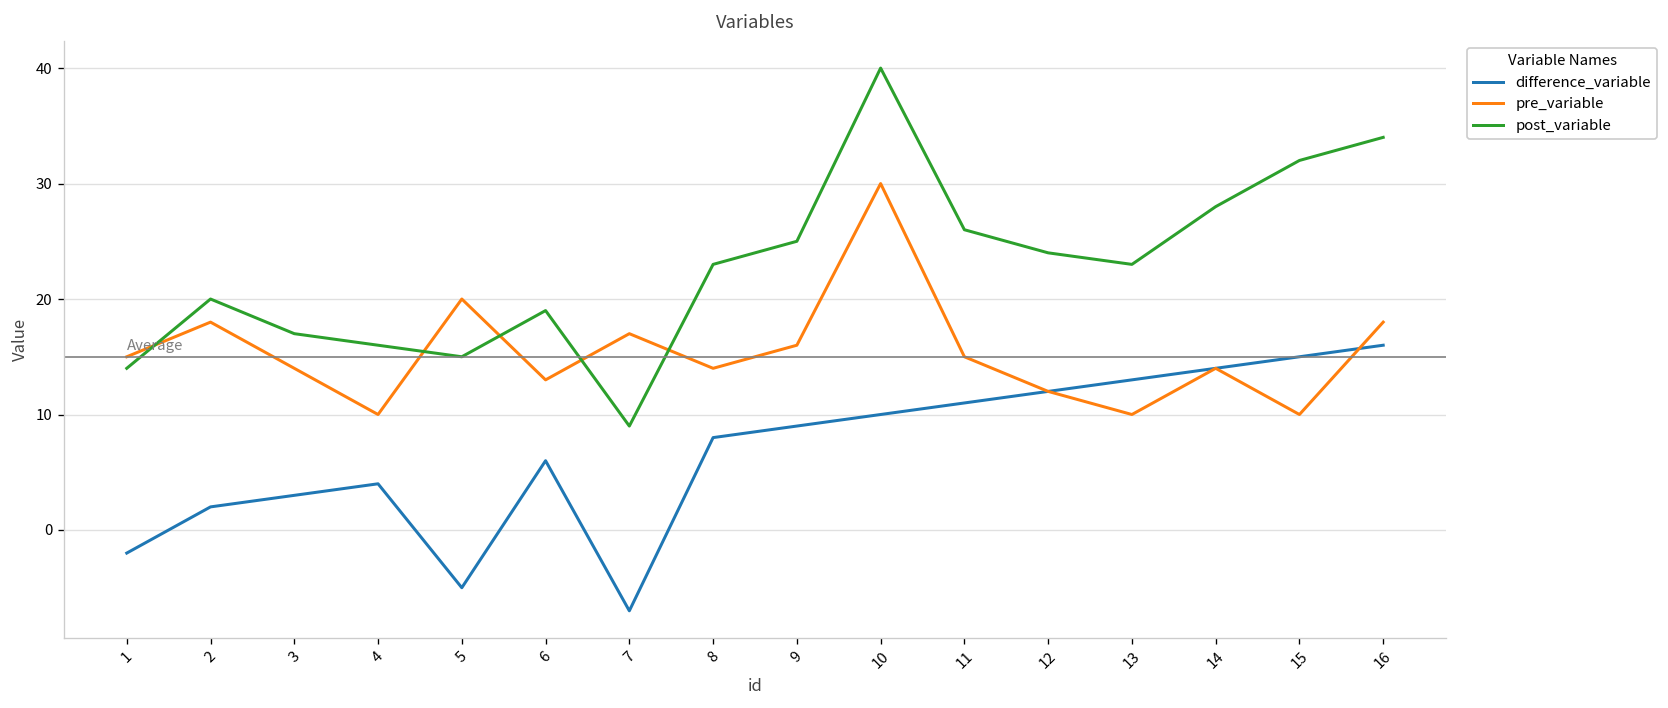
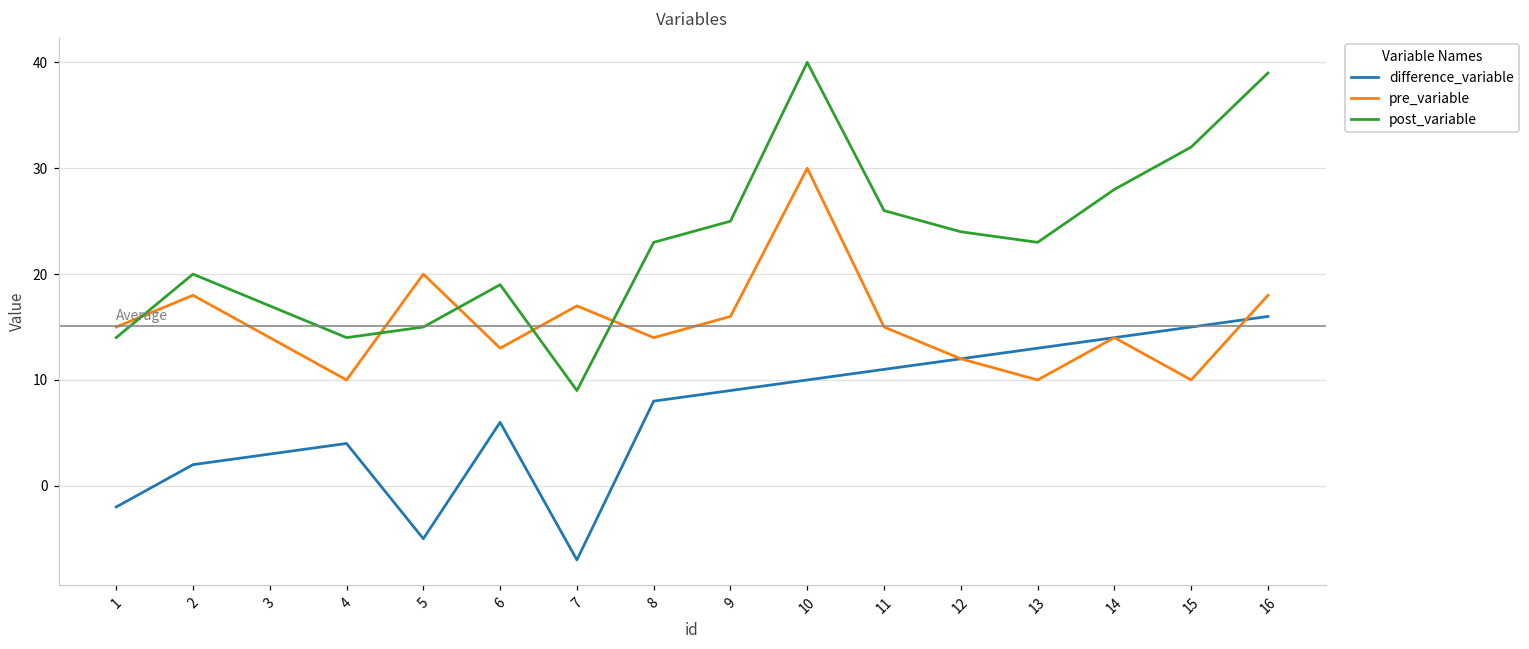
post_variable, 4: 16 -> 14
post_variable, 16: 34 -> 39
